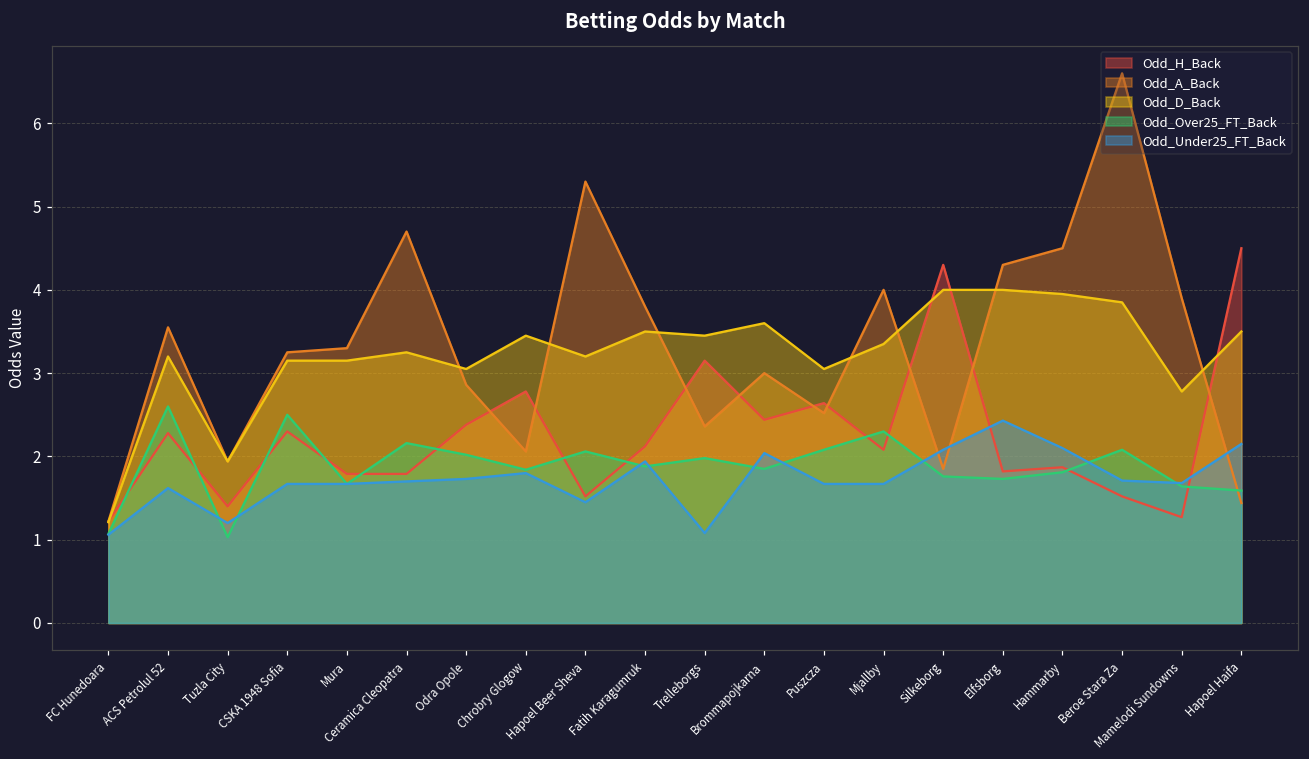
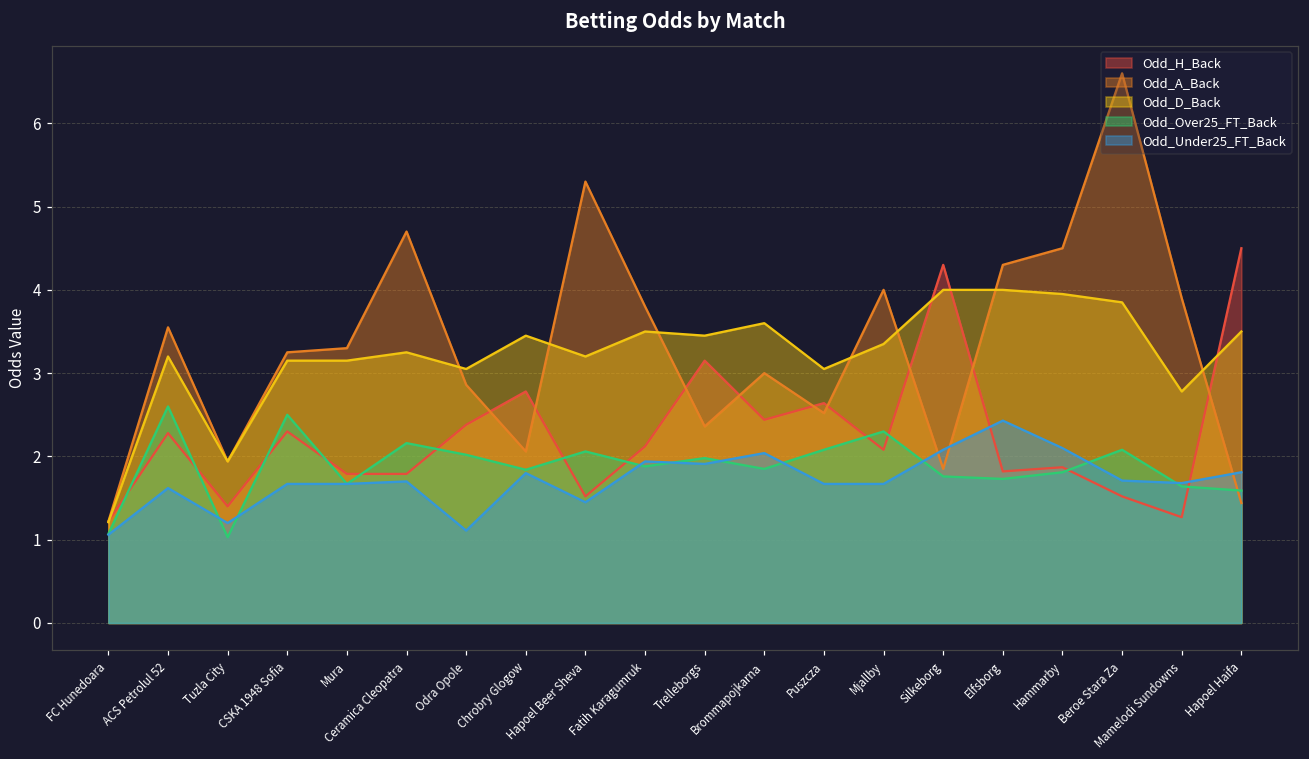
Odd_Under25_FT_Back, Odra Opole: 1.7 -> 1.1
Odd_Under25_FT_Back, Trelleborgs: 1.1 -> 1.9
Odd_Under25_FT_Back, Hapoel Haifa: 2.2 -> 1.8
